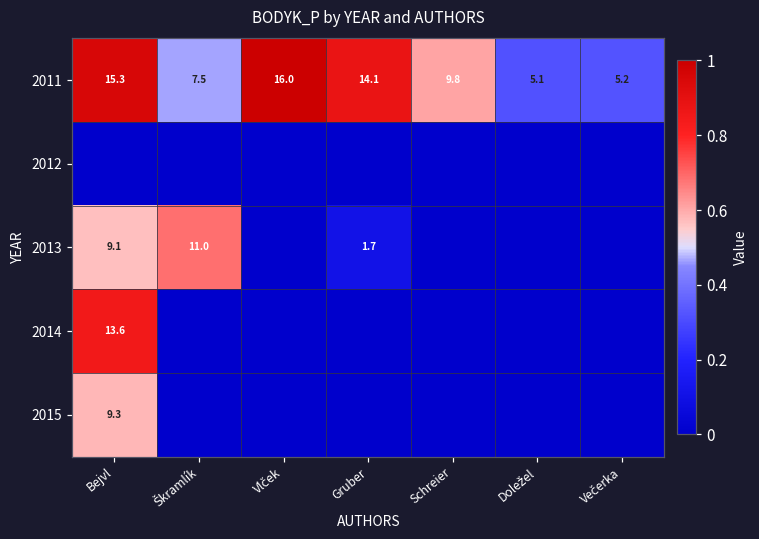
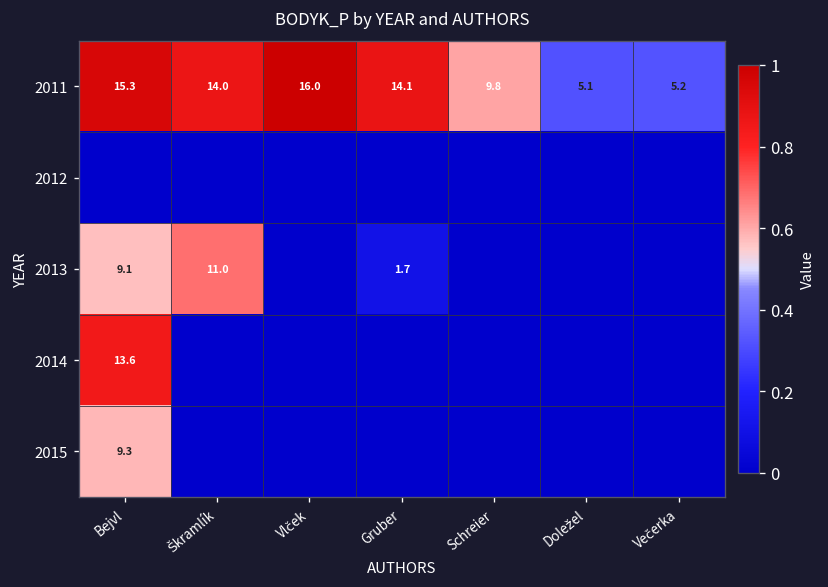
2011, Škramlík: 7.5 -> 14.0
